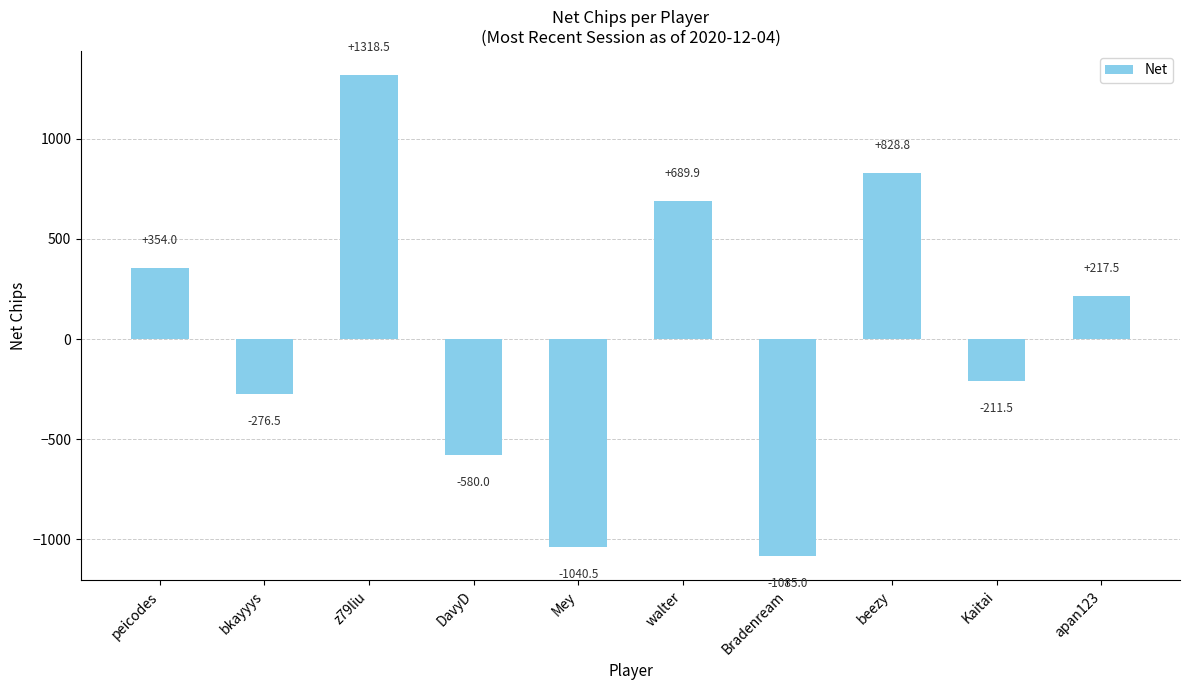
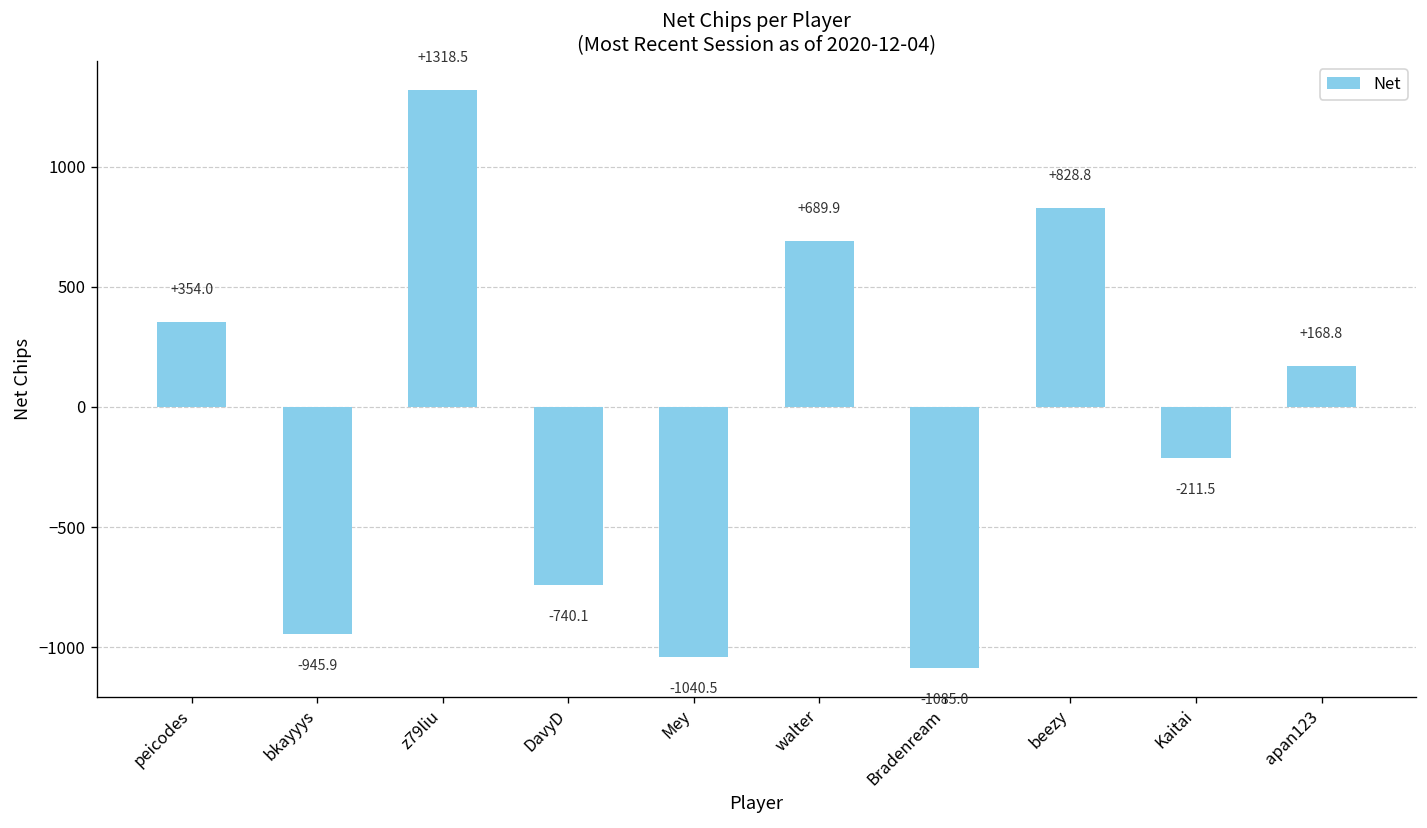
bkayyys: -276.5 -> -945.9
DavyD: -580.0 -> -740.1
apan123: +217.5 -> +168.8
